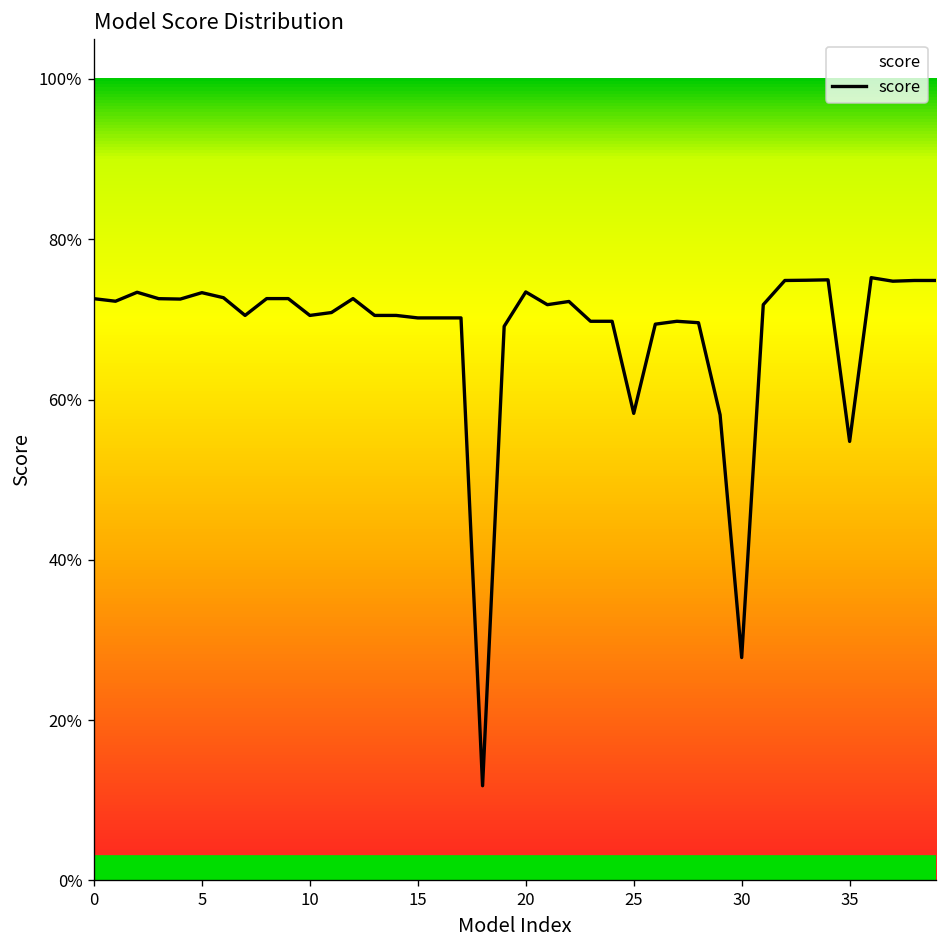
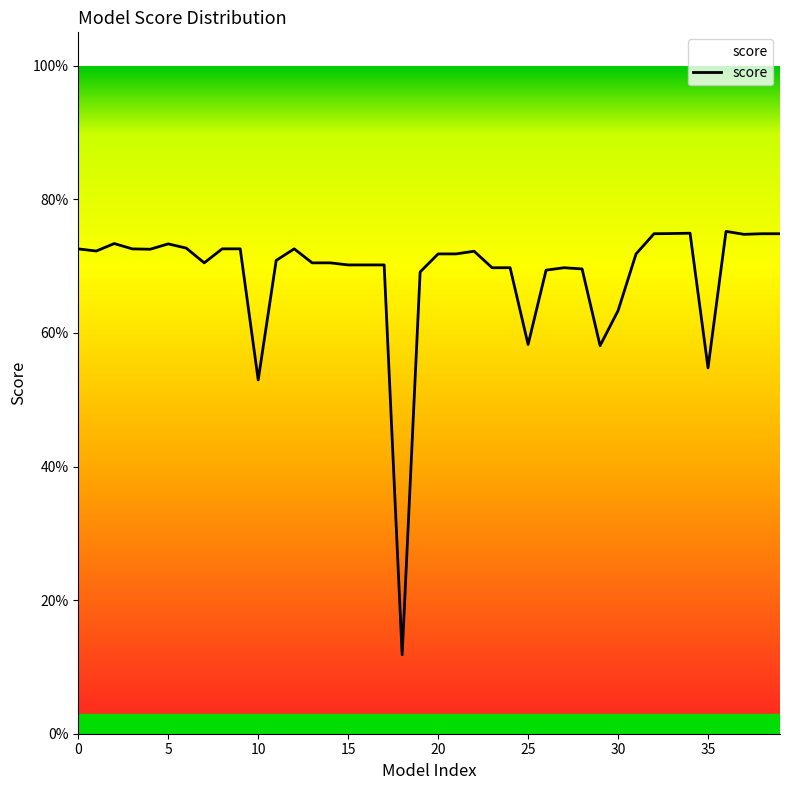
10: 70% -> 53%
20: 73% -> 72%
30: 28% -> 63%
